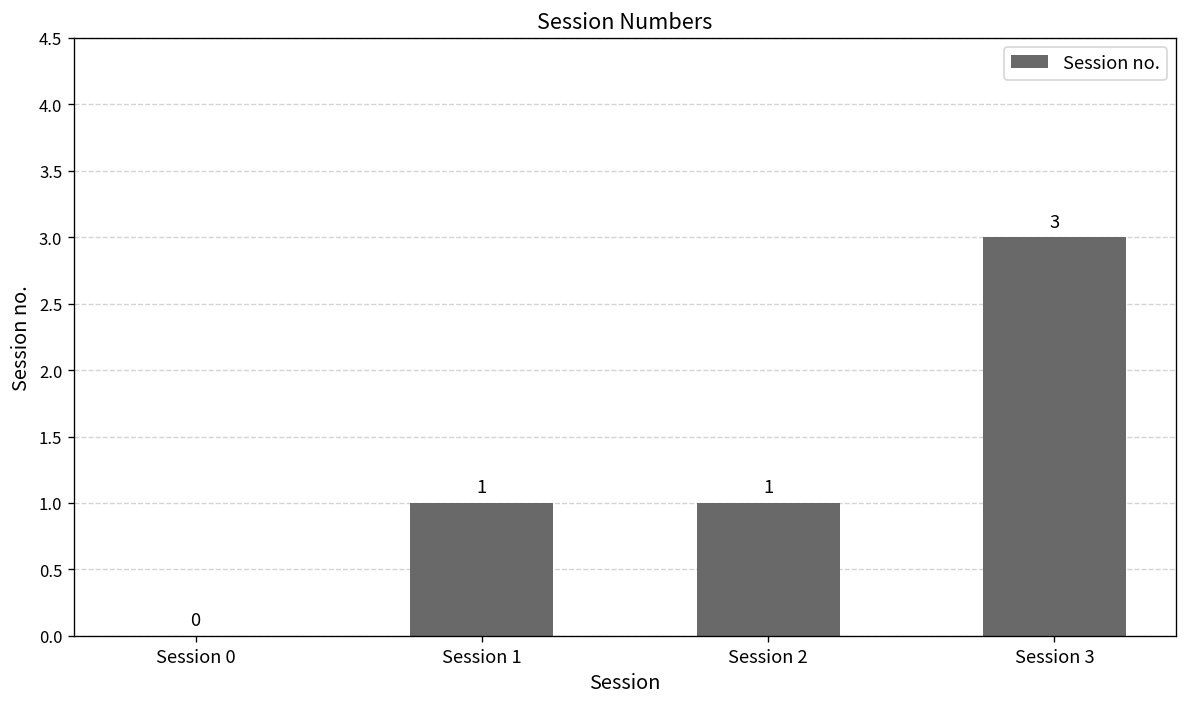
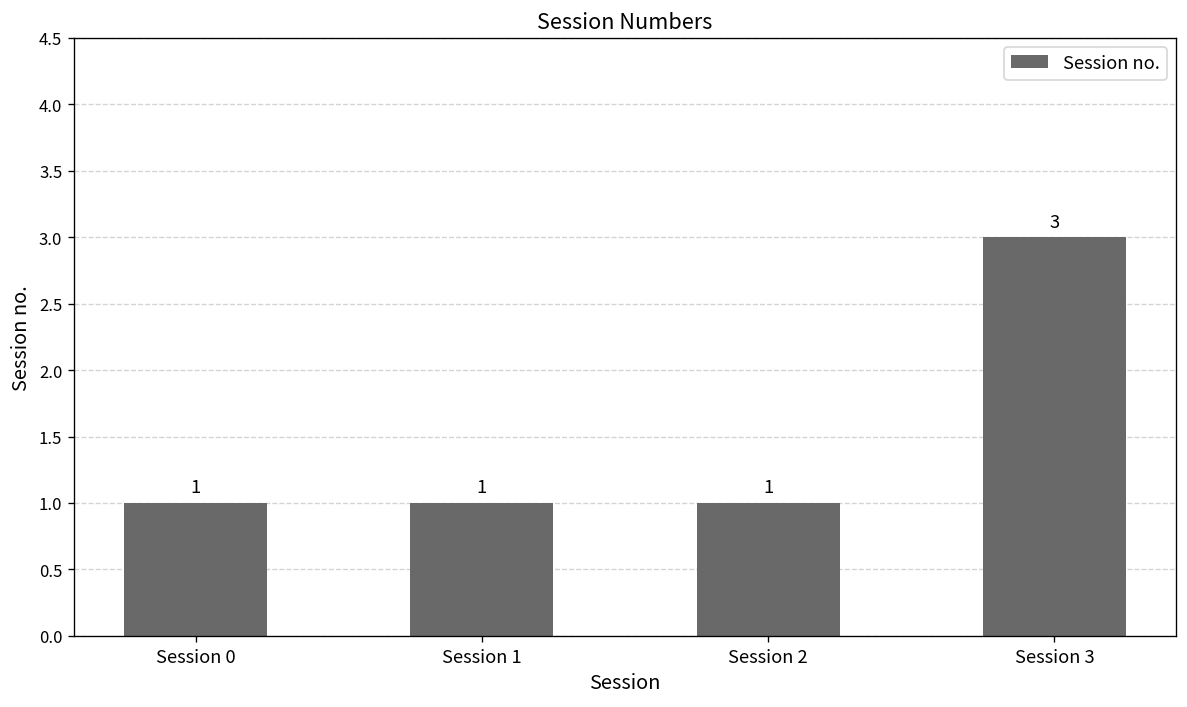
Session 0: 0 -> 1
